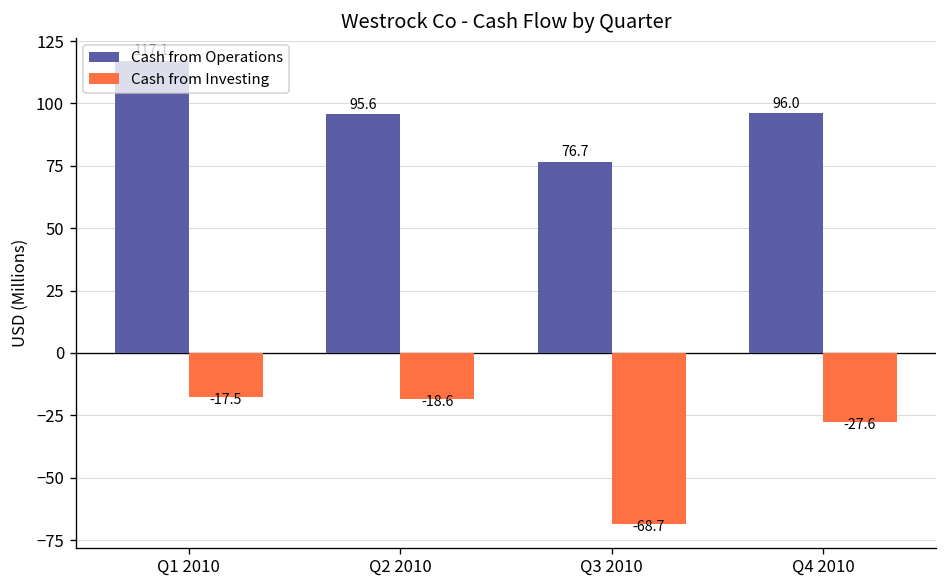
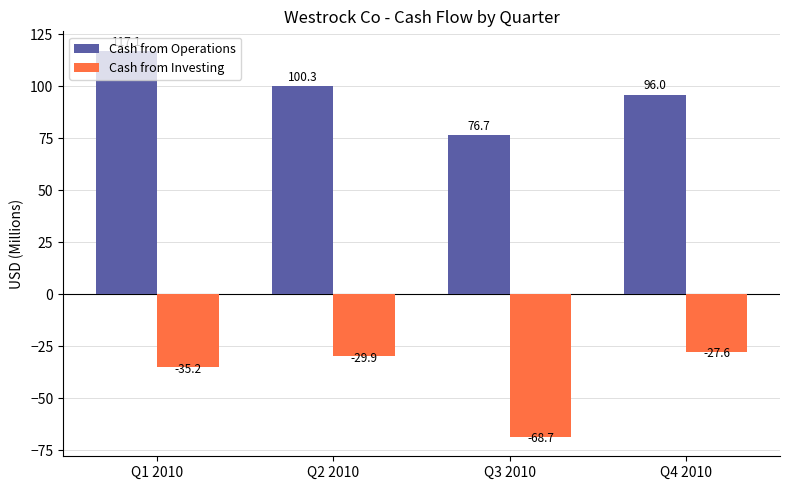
Cash from Investing, Q1 2010: -17.5 -> -35.2
Cash from Operations, Q2 2010: 95.6 -> 100.3
Cash from Investing, Q2 2010: -18.6 -> -29.9
